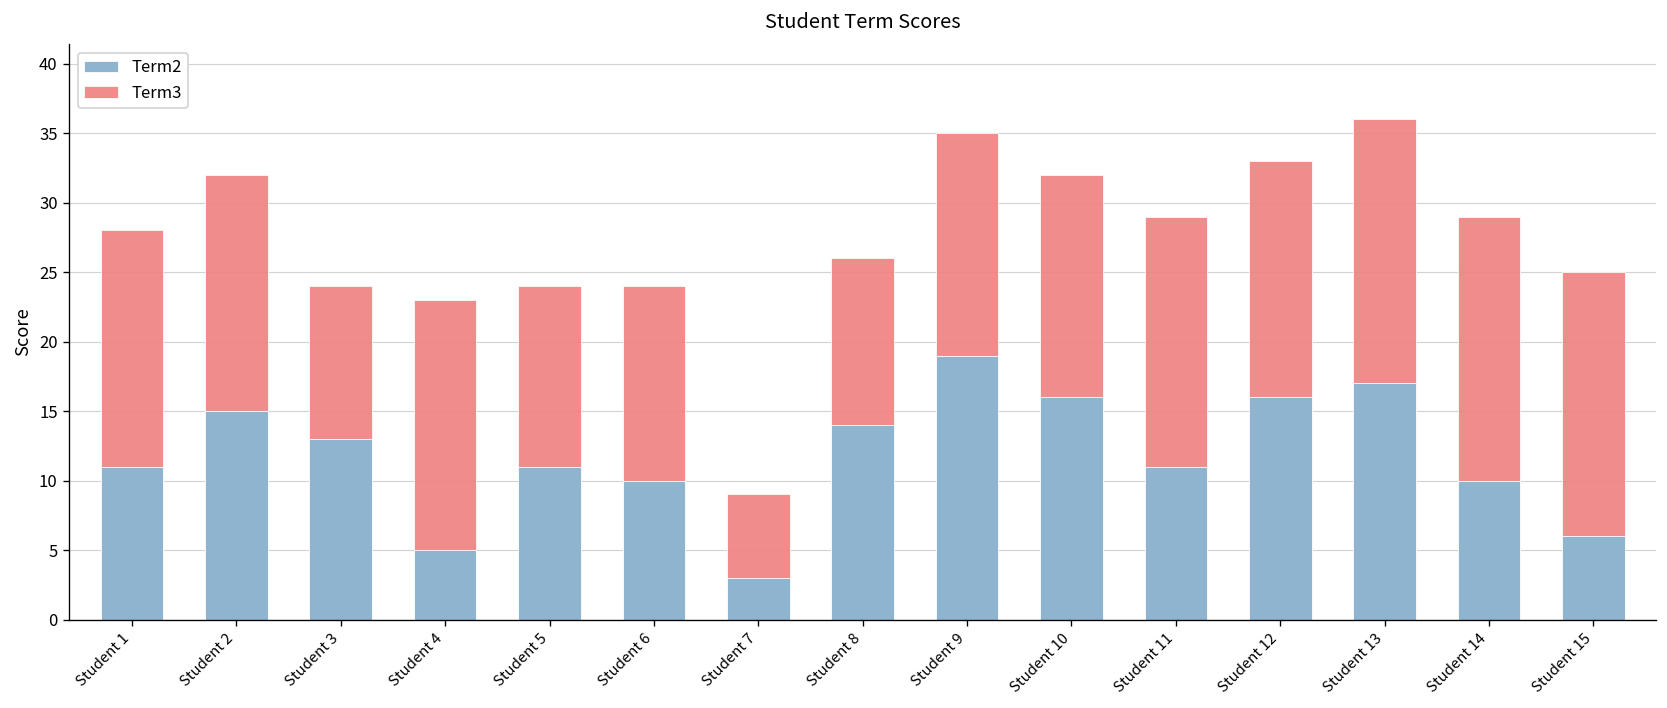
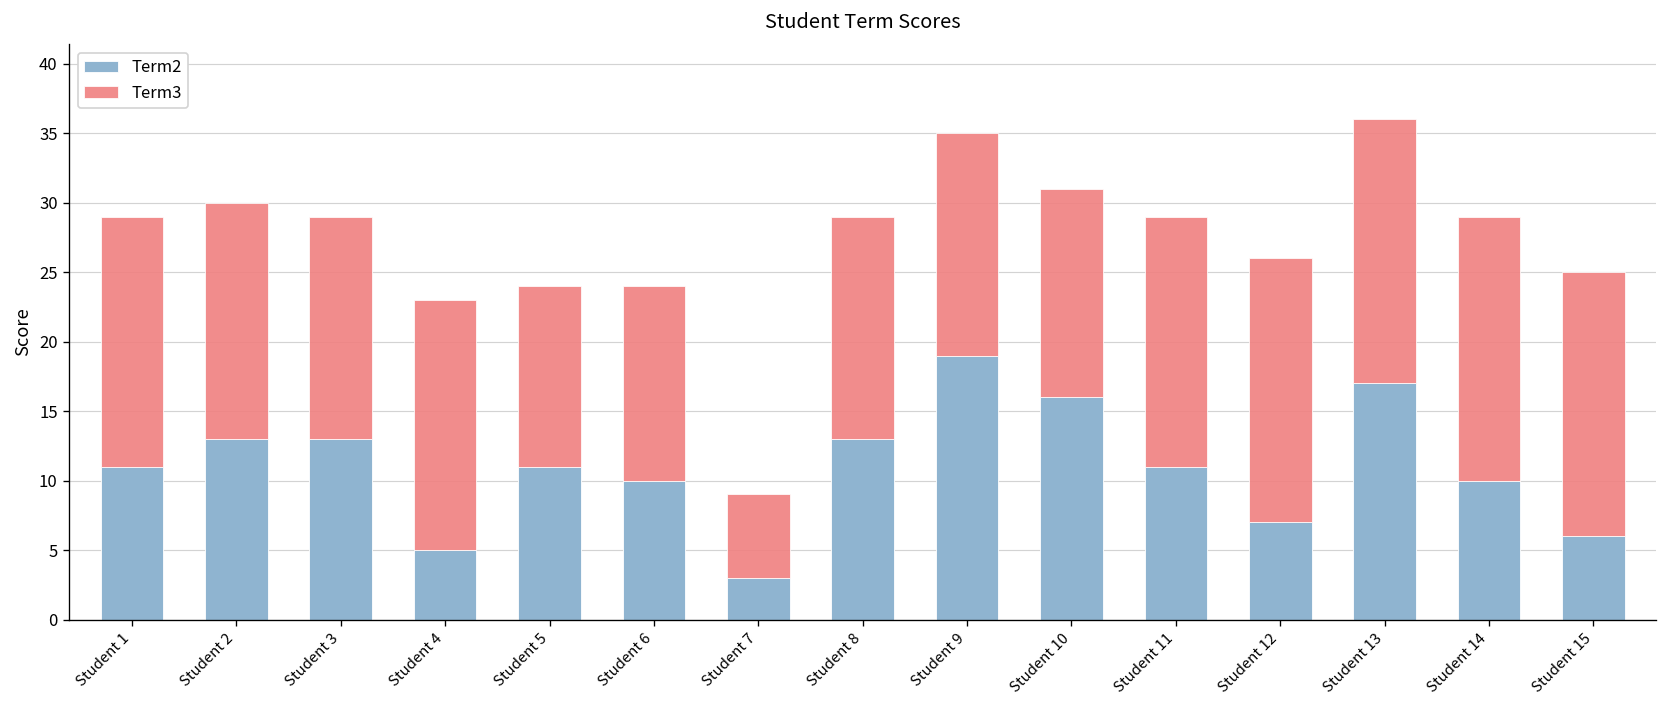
Term3, Student 1: 17 -> 18
Term2, Student 2: 15 -> 13
Term3, Student 3: 11 -> 16
Term2, Student 8: 14 -> 13
Term3, Student 8: 12 -> 16
Term3, Student 10: 16 -> 15
Term2, Student 12: 16 -> 7
Term3, Student 12: 17 -> 19
